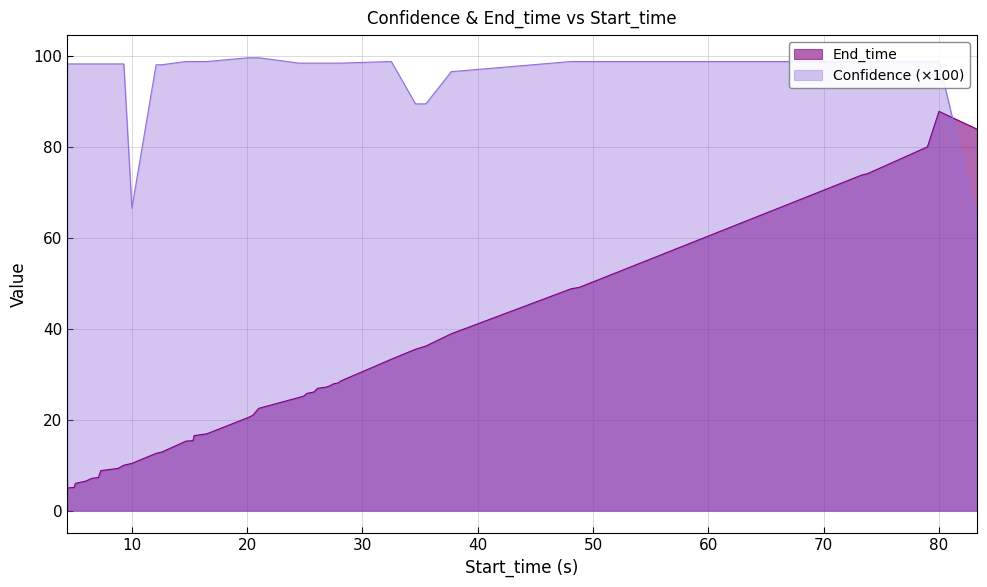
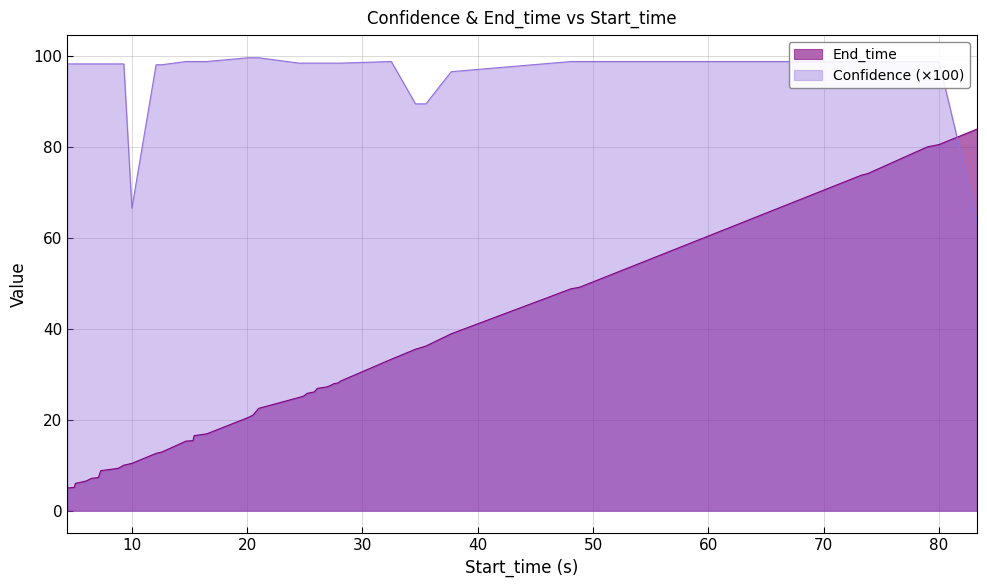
End_time, 80: 88 -> 81
